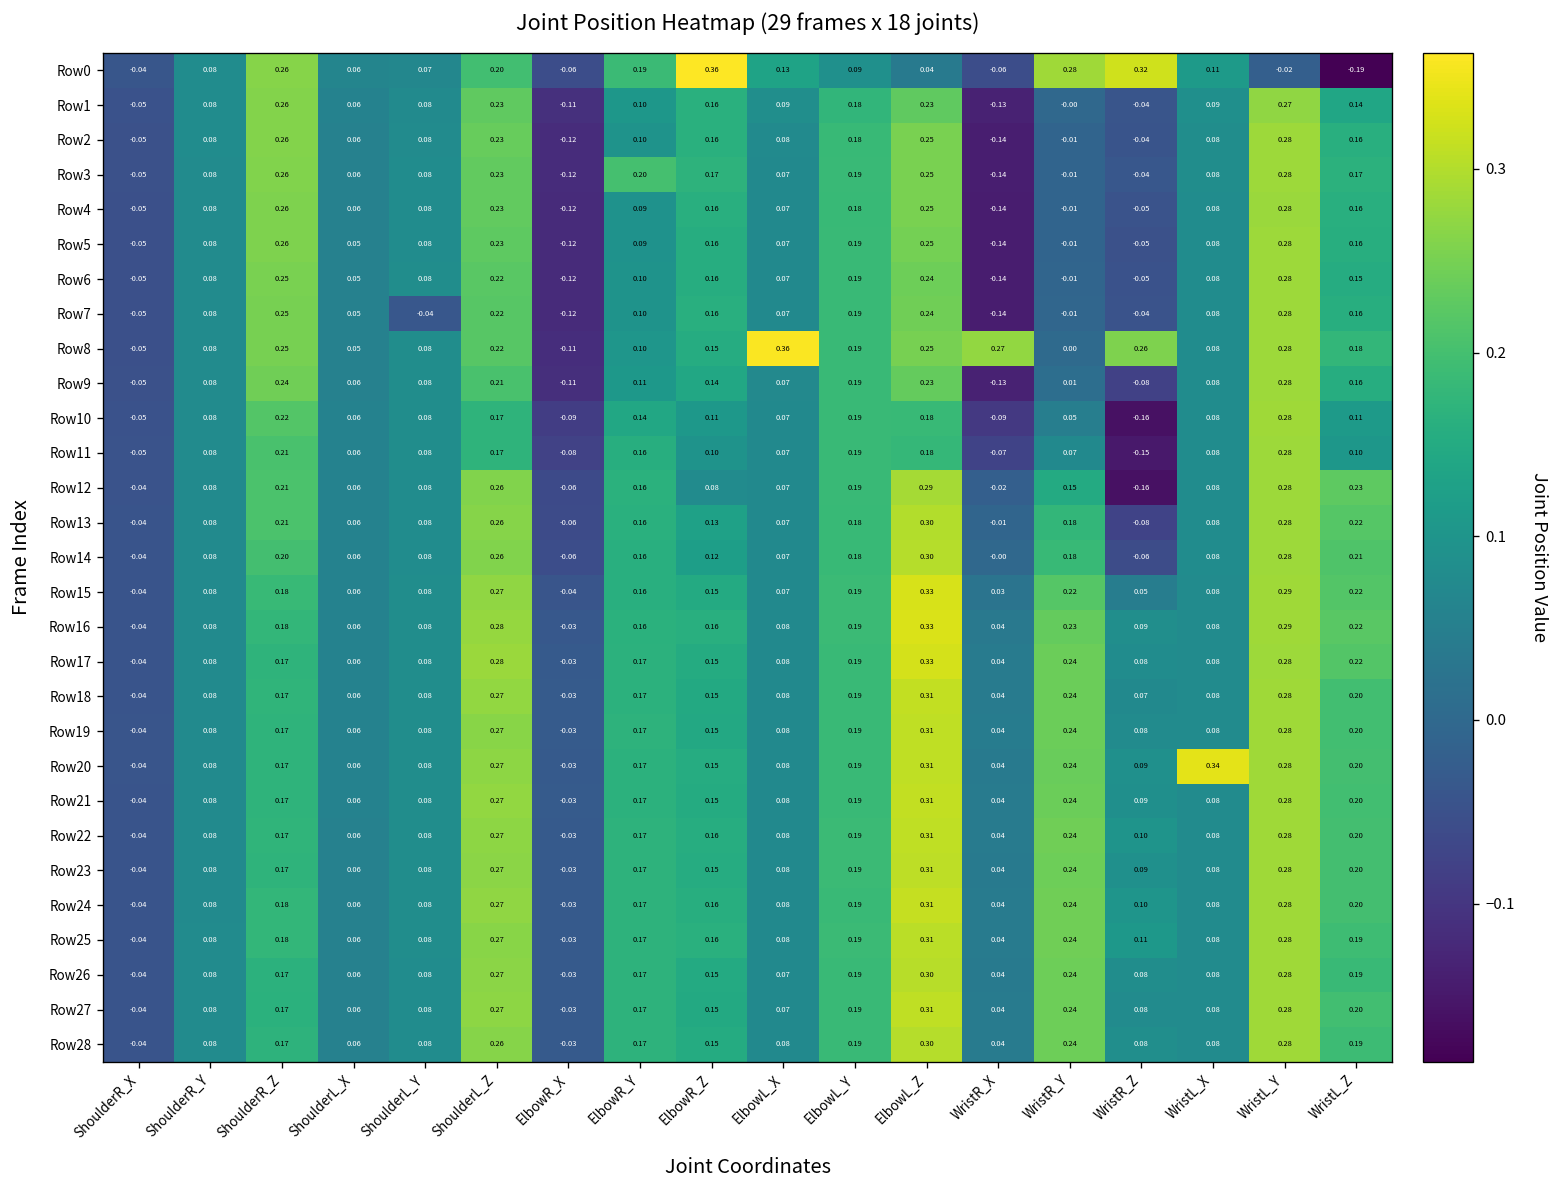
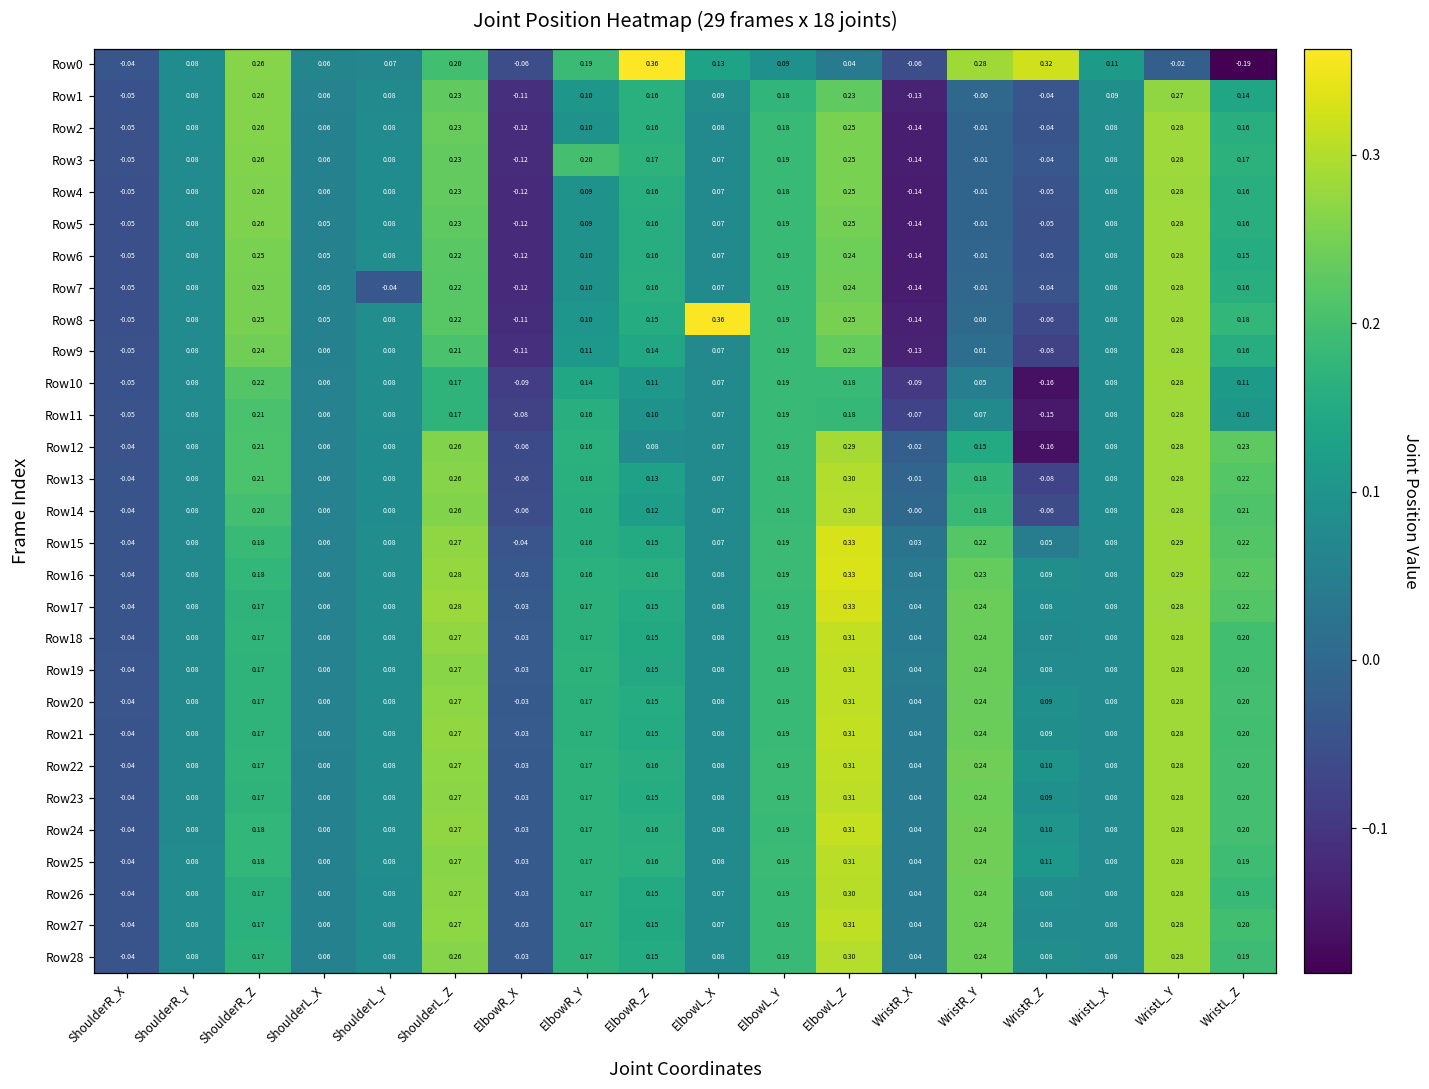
Row8, WristR_X: 0.27 -> -0.14
Row8, WristR_Z: 0.26 -> -0.06
Row20, WristL_X: 0.34 -> 0.08
